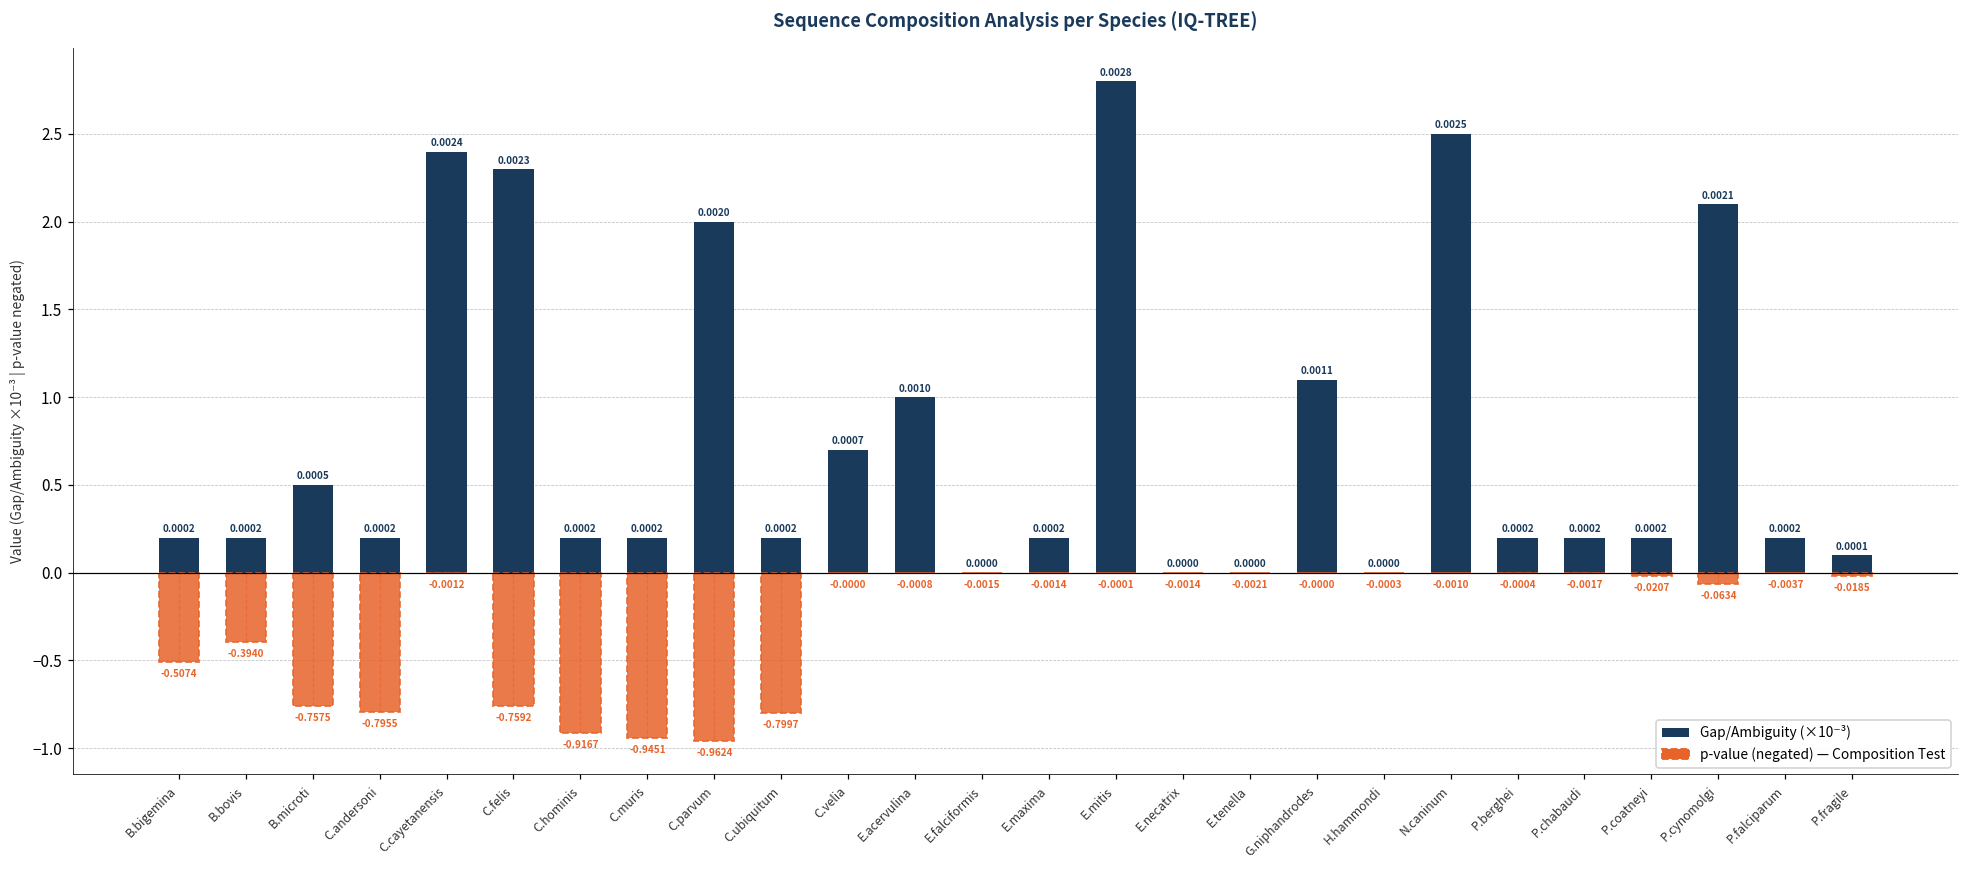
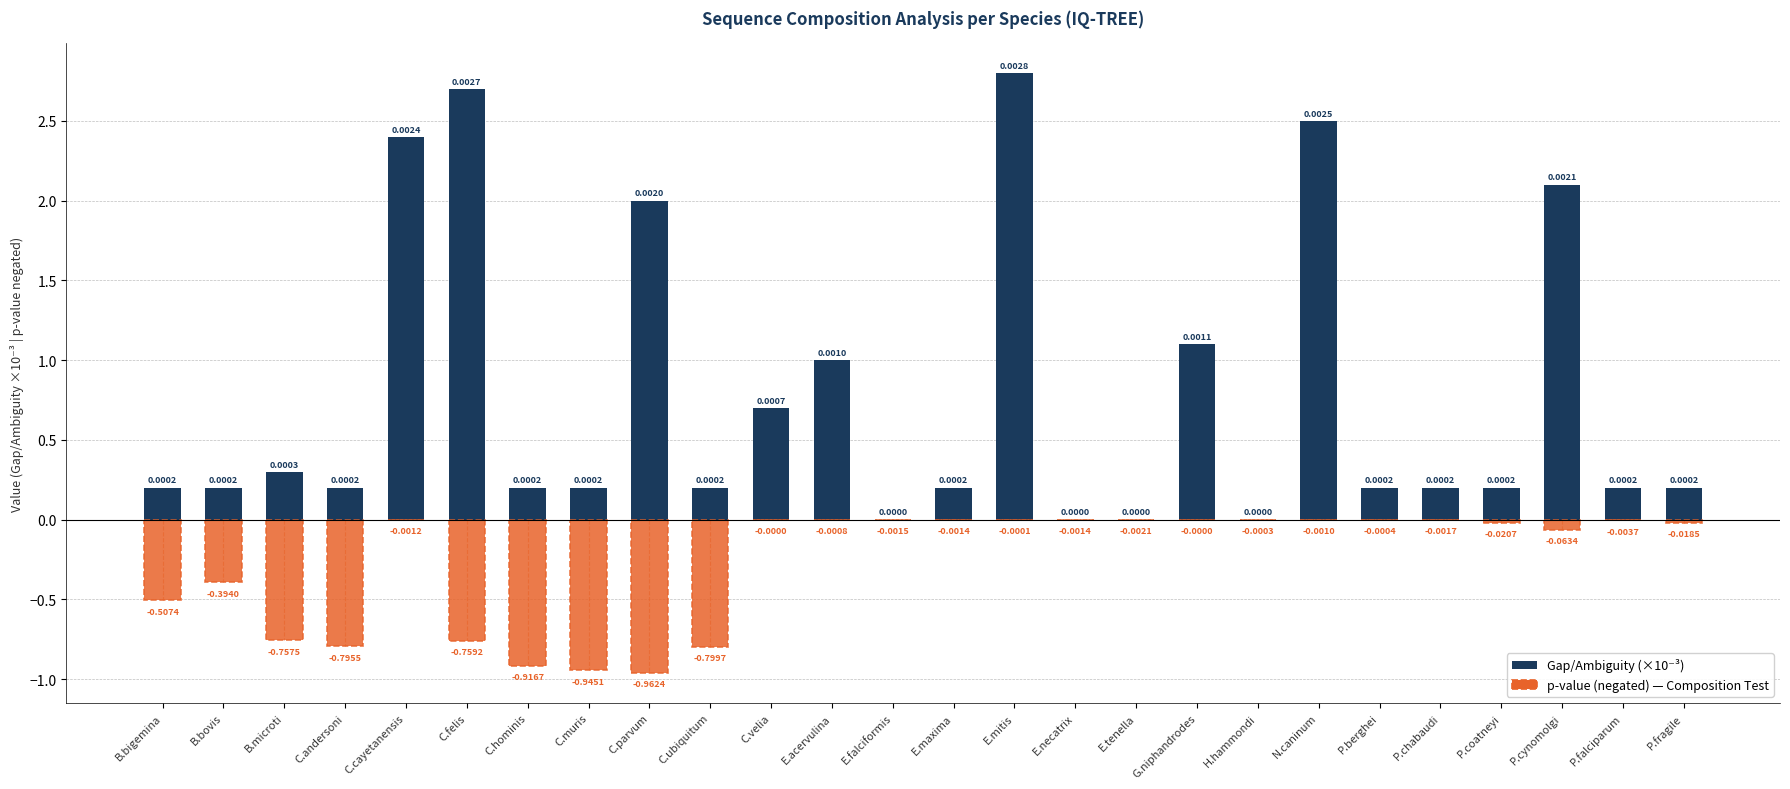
Gap/Ambiguity (×10⁻³), B.microti: 0.0005 -> 0.0003
Gap/Ambiguity (×10⁻³), C.felis: 0.0023 -> 0.0027
Gap/Ambiguity (×10⁻³), P.fragile: 0.0001 -> 0.0002
